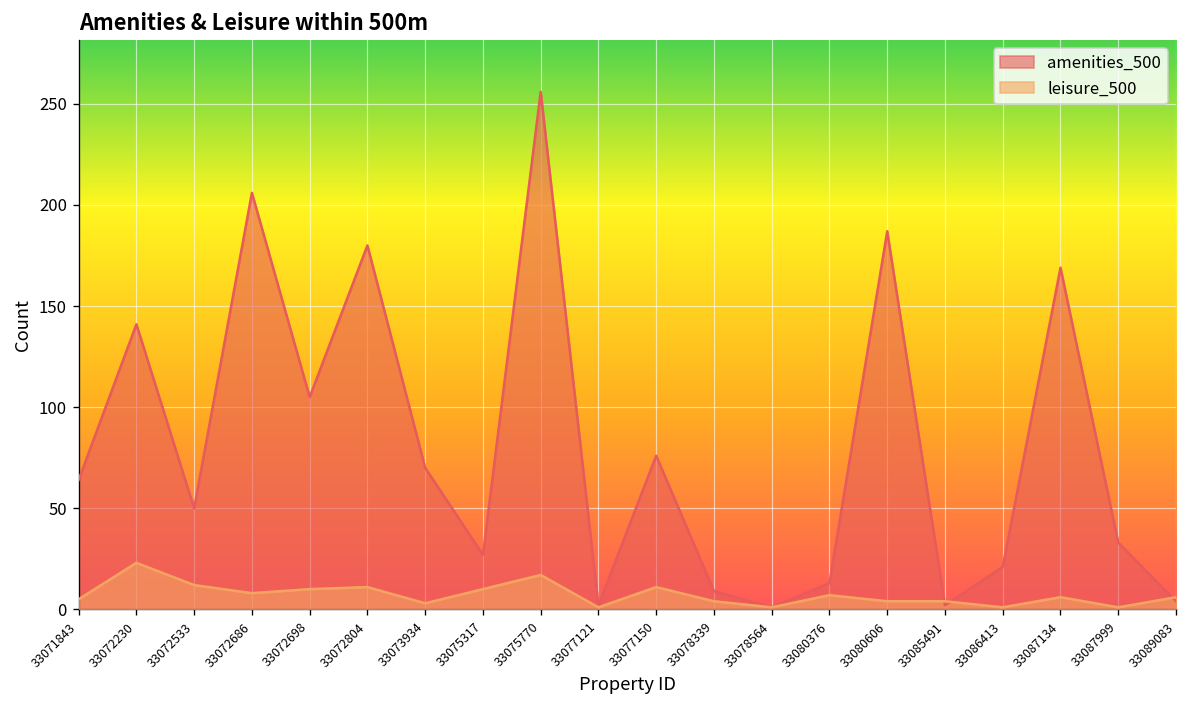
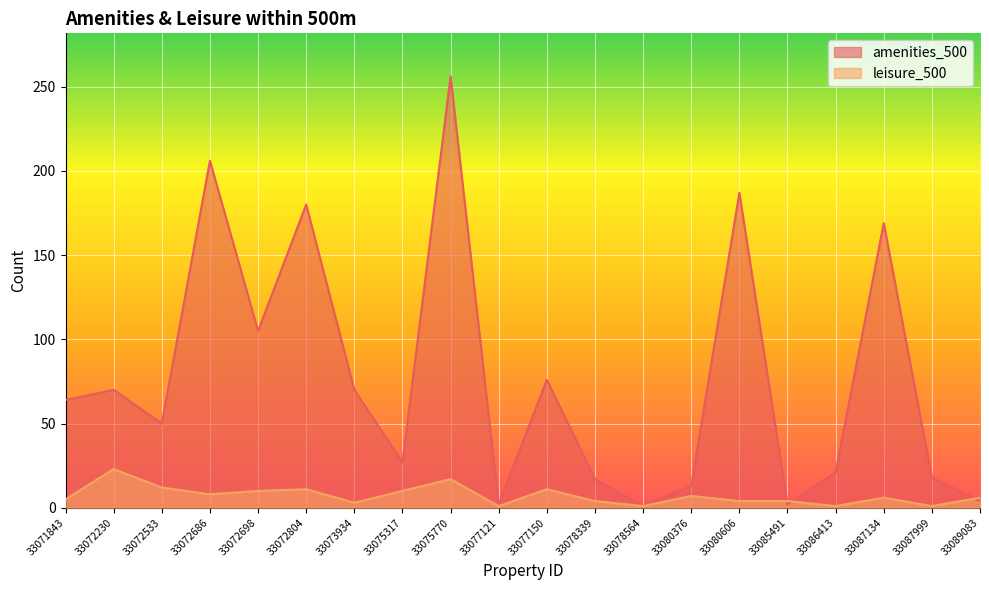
amenities_500, 33072230: 141 -> 70
amenities_500, 33078339: 9 -> 17
amenities_500, 33087999: 33 -> 18
